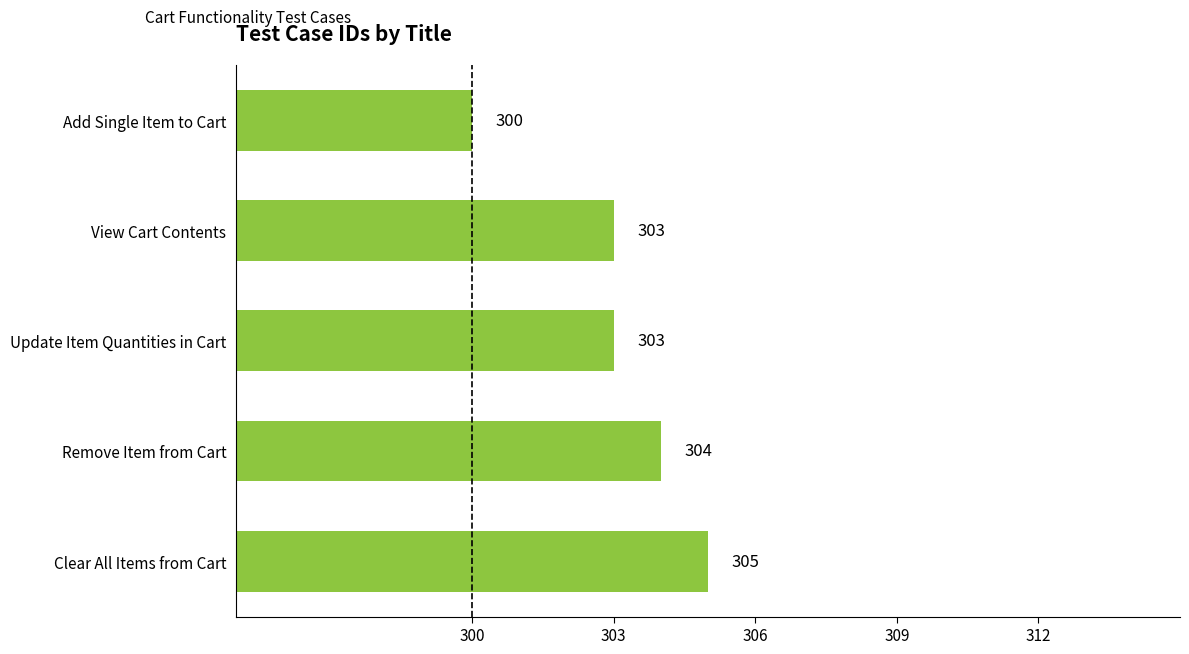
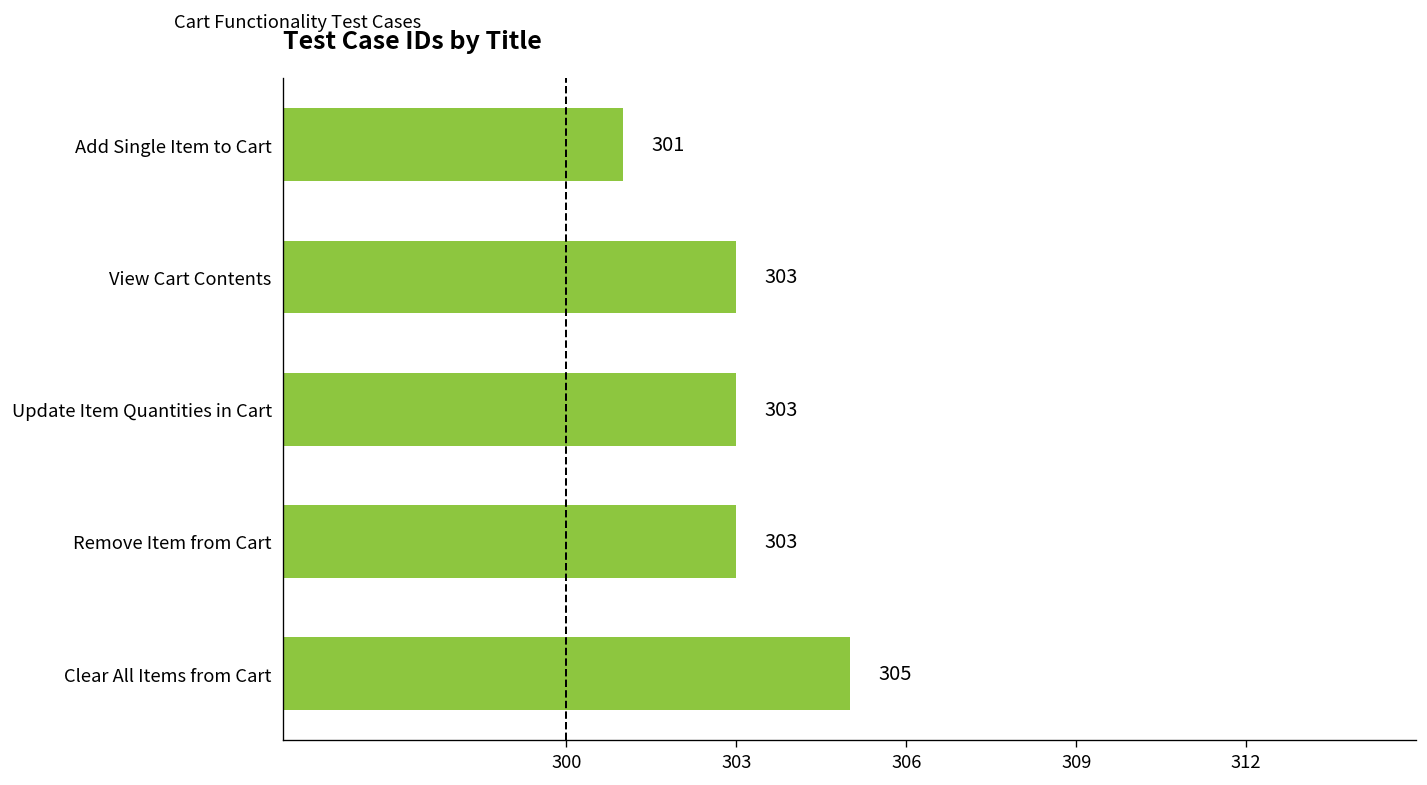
Add Single Item to Cart: 300 -> 301
Remove Item from Cart: 304 -> 303
